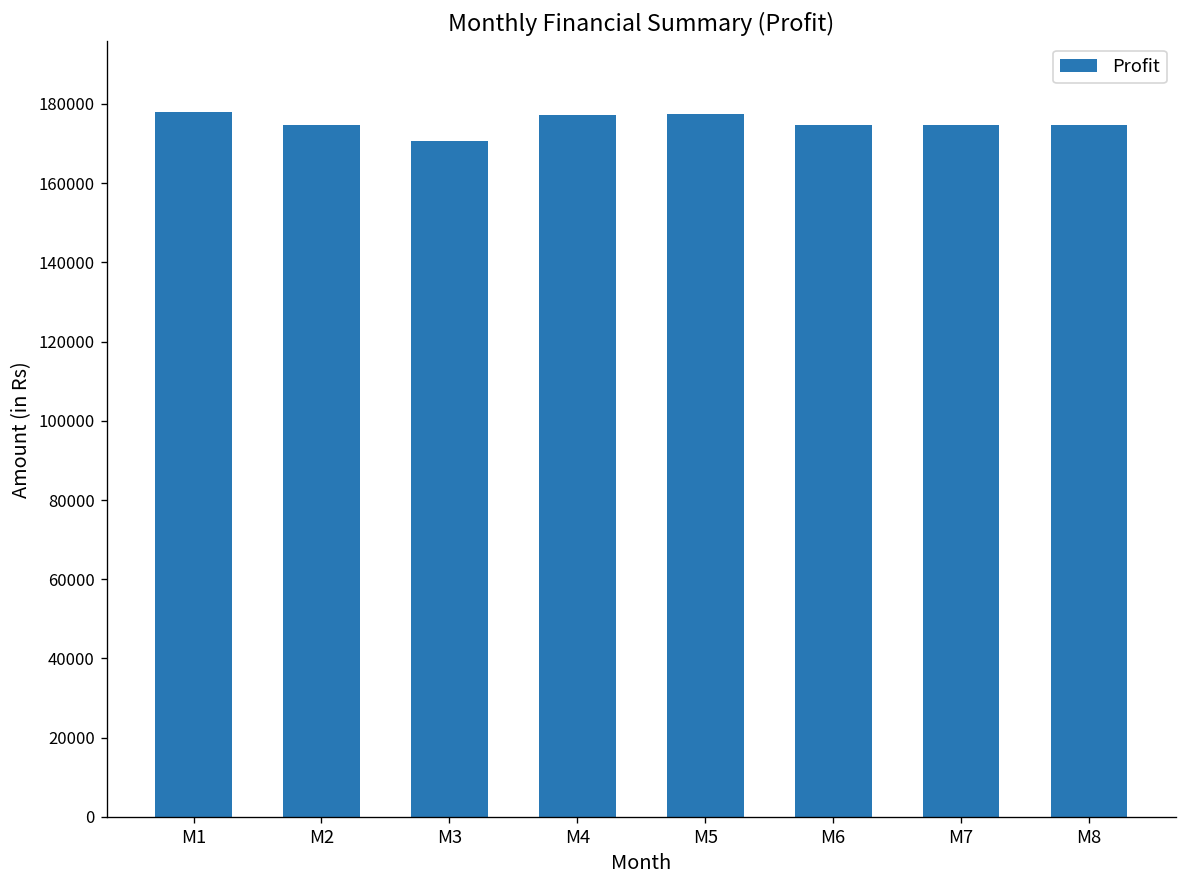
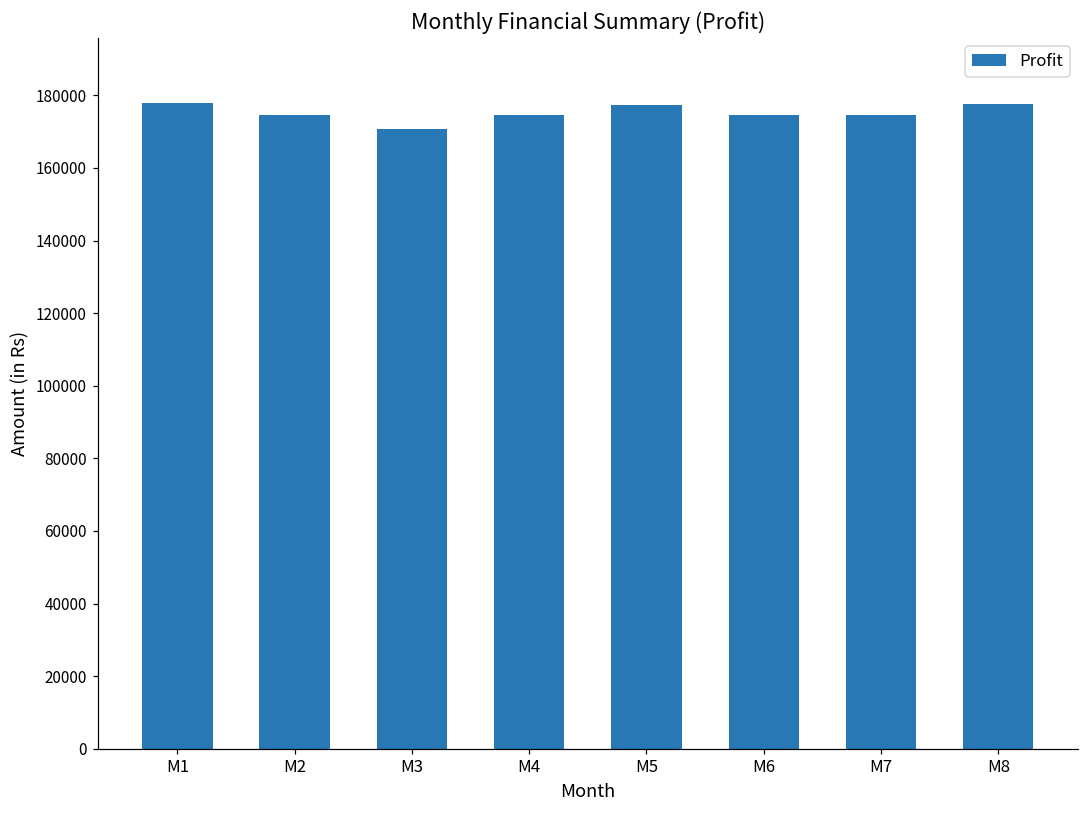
M4: 177000 -> 175000
M8: 175000 -> 178000
